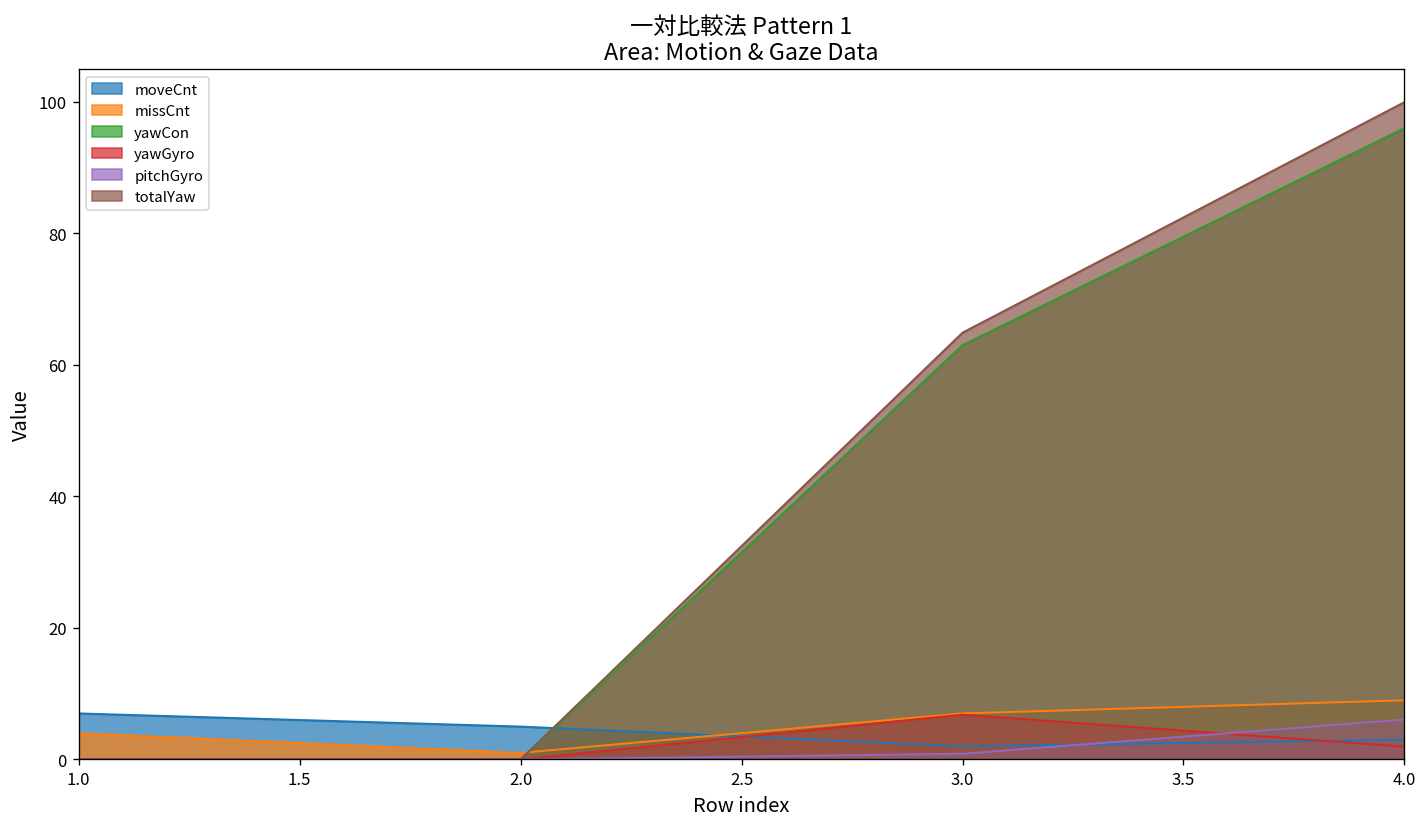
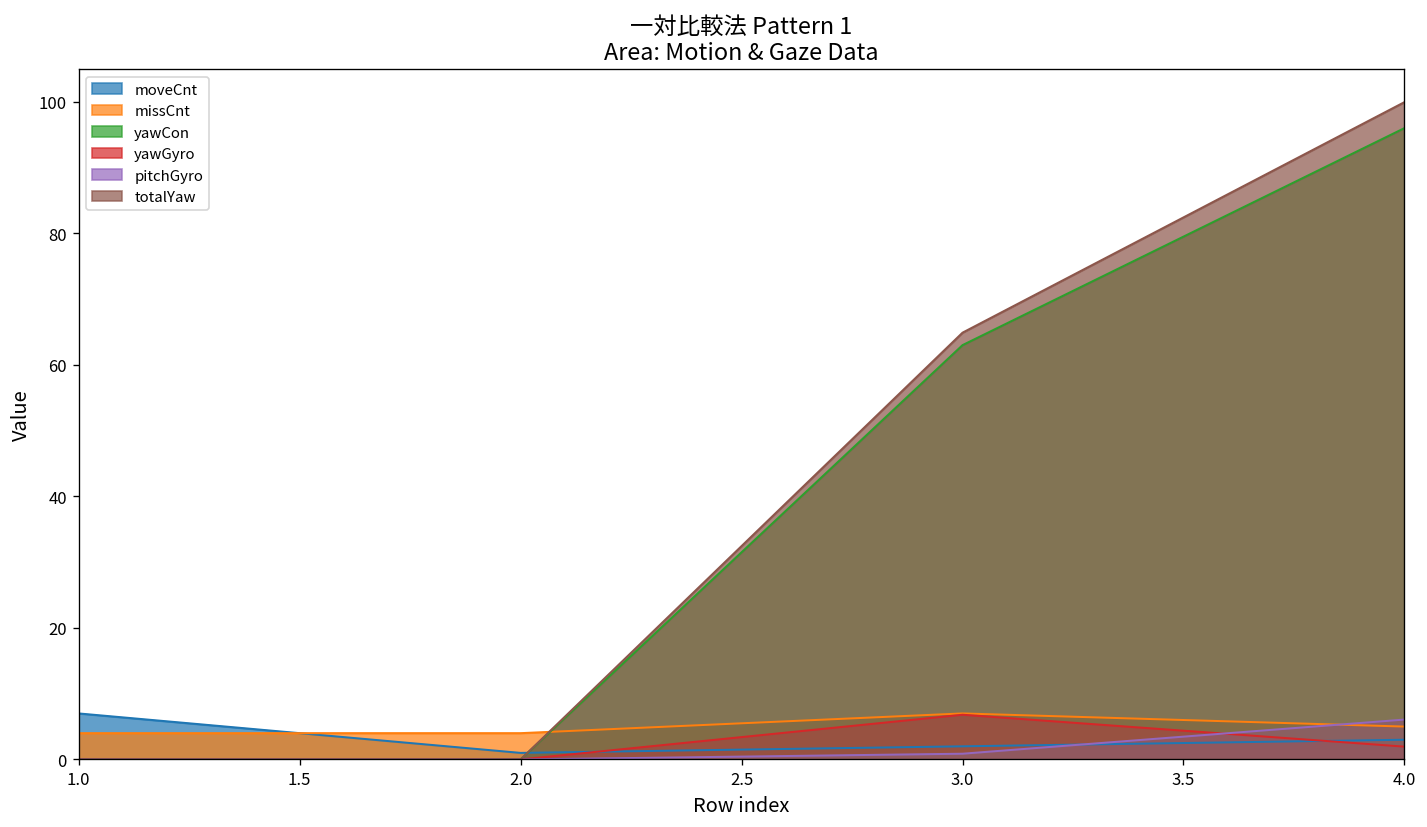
moveCnt, 2.0: 5 -> 1
missCnt, 2.0: 1 -> 4
missCnt, 4.0: 9 -> 5
